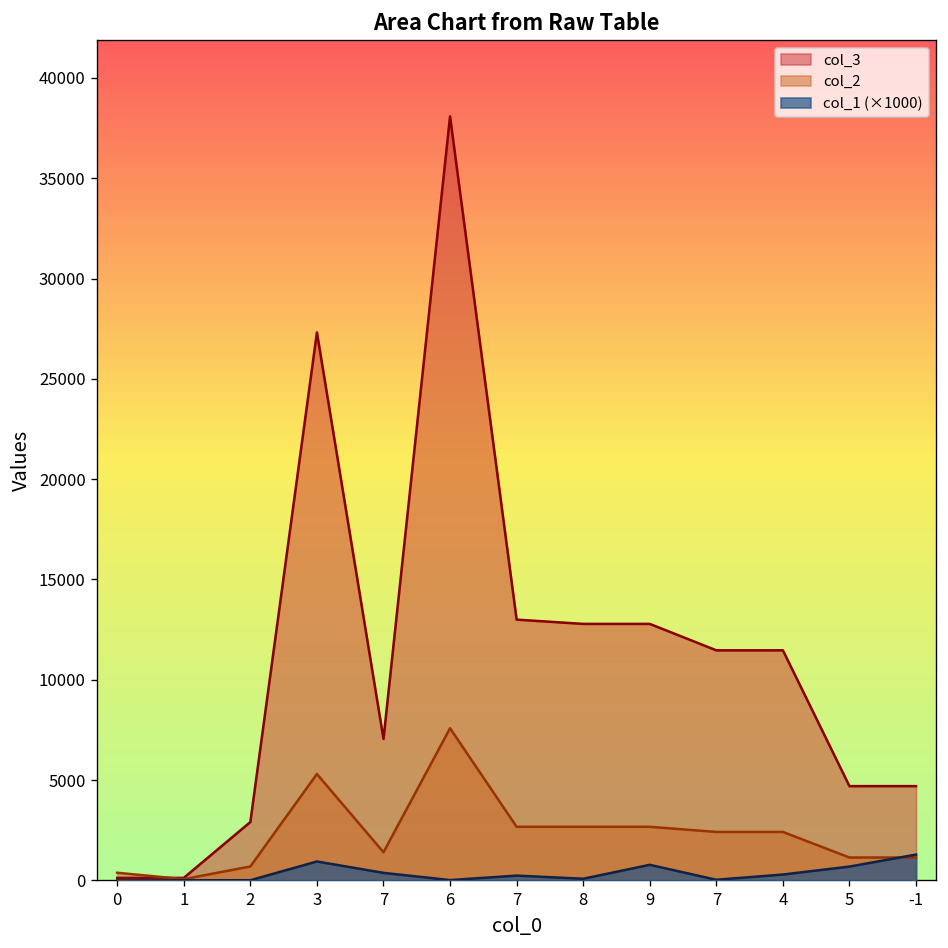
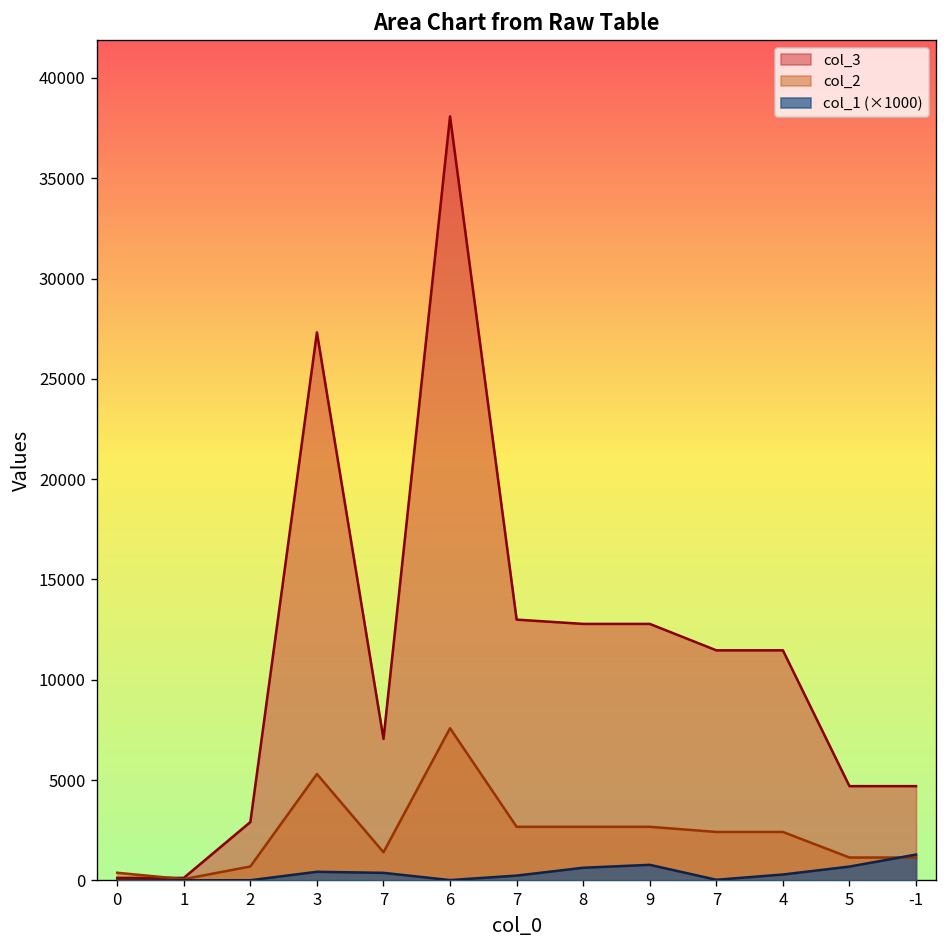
col_1 (×1000), 3: 900 -> 400
col_1 (×1000), 8: 100 -> 600
